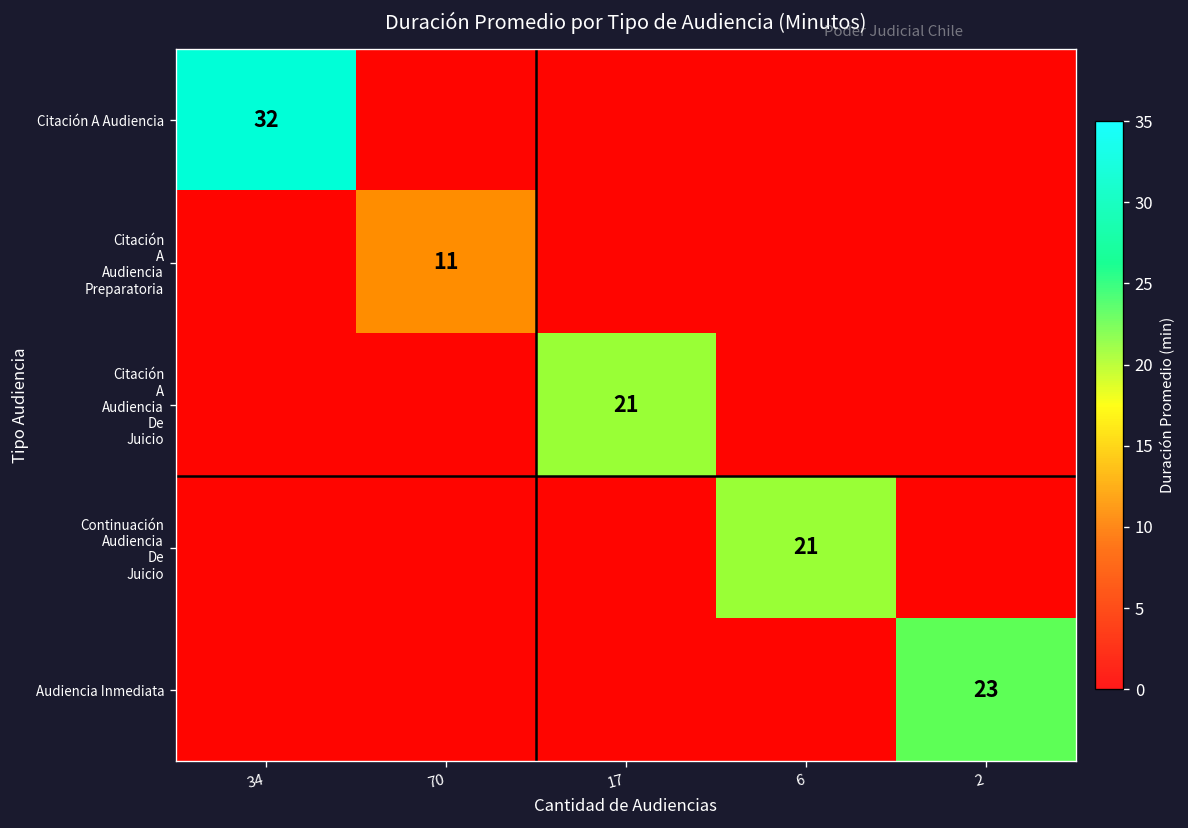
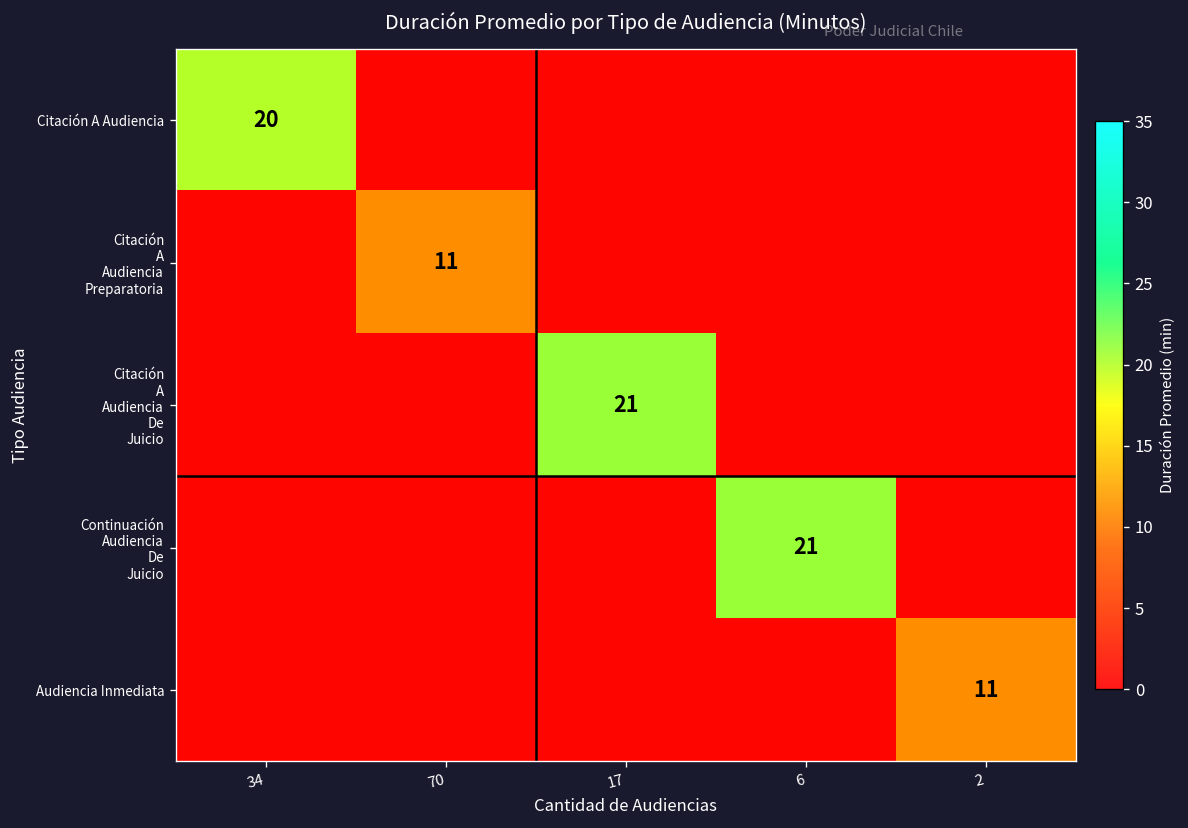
Citación A Audiencia, 34: 32 -> 20
Audiencia Inmediata, 2: 23 -> 11
